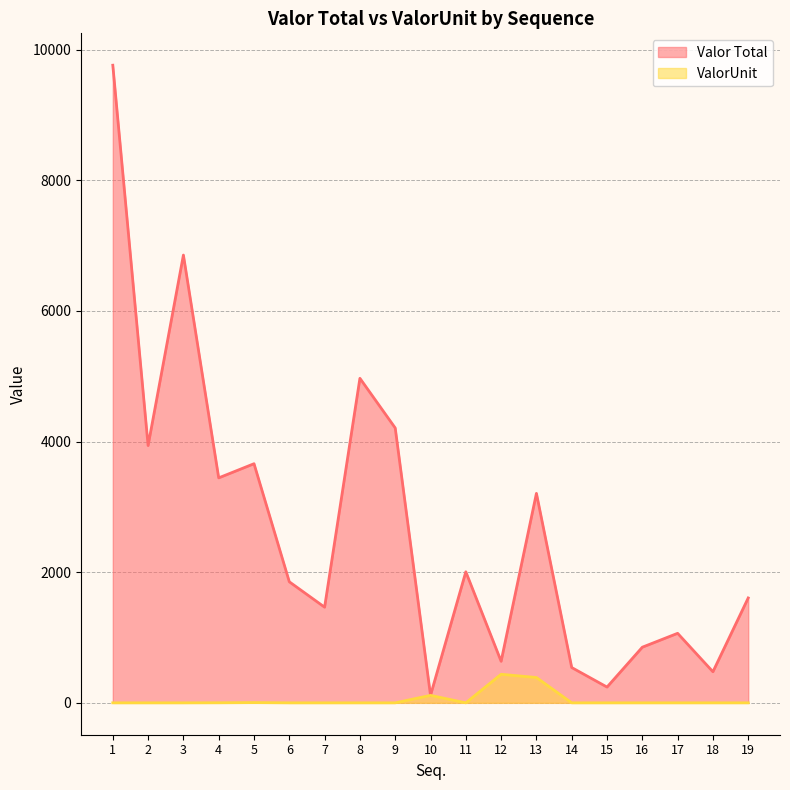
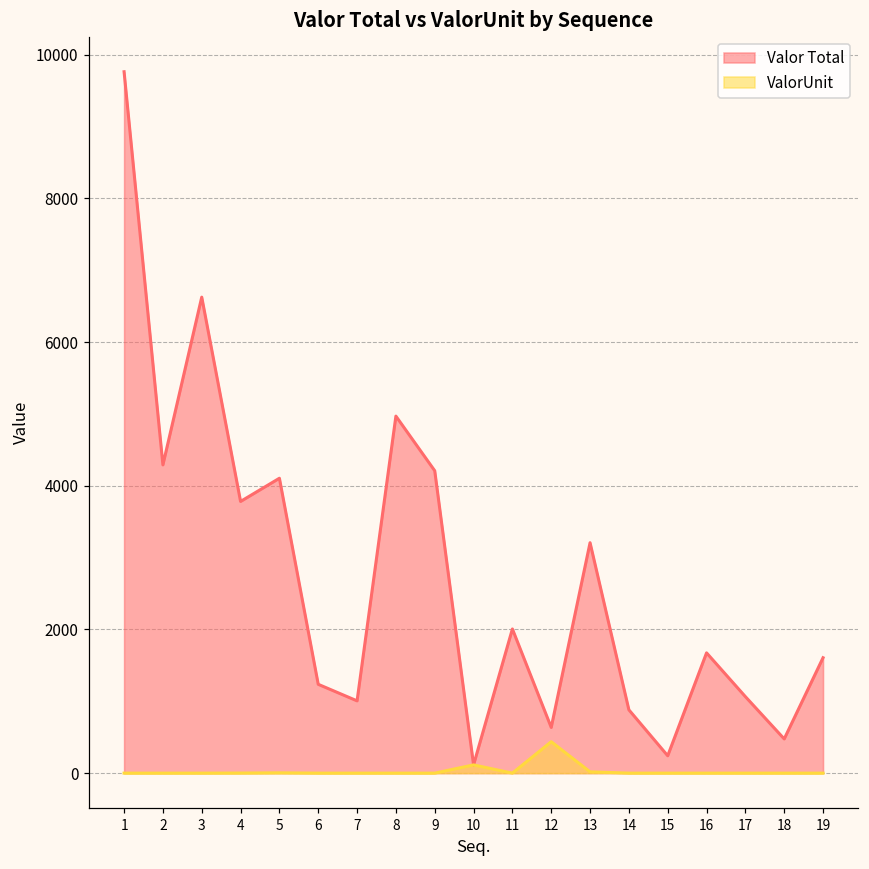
Valor Total, 2: 3900 -> 4300
Valor Total, 3: 6900 -> 6600
Valor Total, 4: 3400 -> 3800
Valor Total, 5: 3700 -> 4100
Valor Total, 6: 1900 -> 1200
Valor Total, 7: 1500 -> 1000
ValorUnit, 13: 400 -> 0
Valor Total, 14: 500 -> 900
Valor Total, 16: 900 -> 1700
